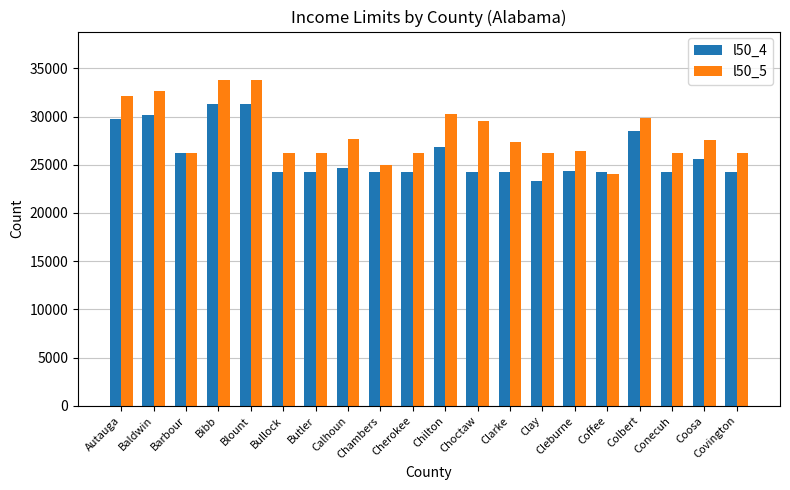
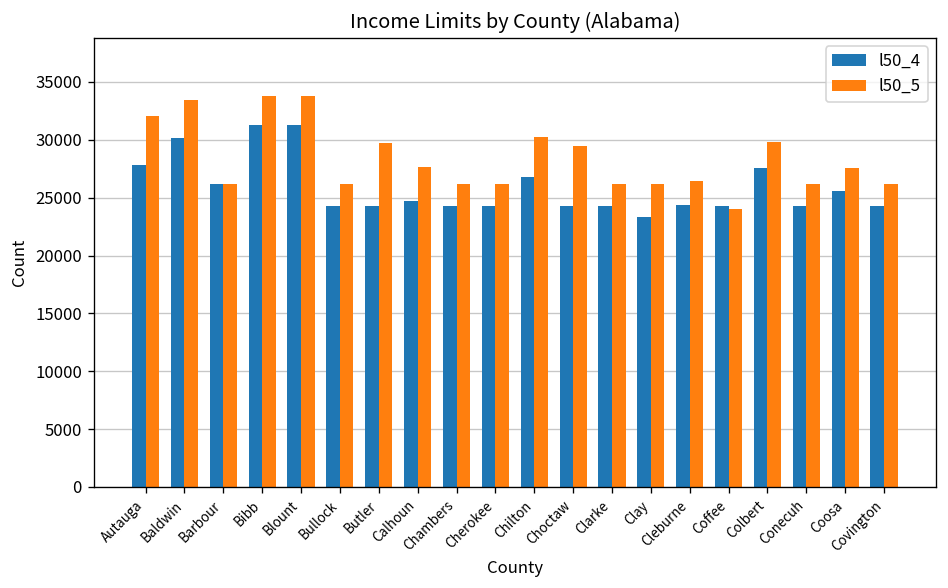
l50_4, Autauga: 30000 -> 28000
l50_5, Baldwin: 32600 -> 33500
l50_5, Butler: 26000 -> 30000
l50_5, Chambers: 25000 -> 26000
l50_5, Clarke: 27000 -> 26000
l50_4, Colbert: 29000 -> 28000
